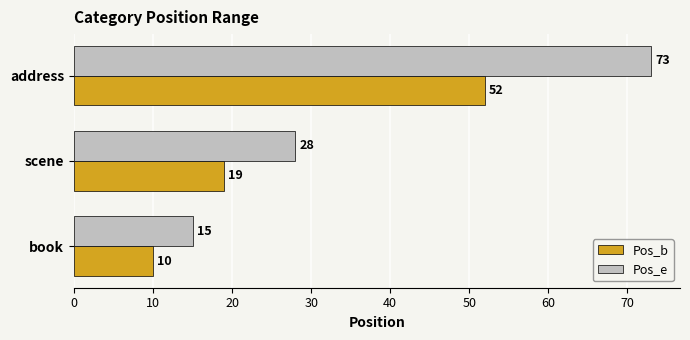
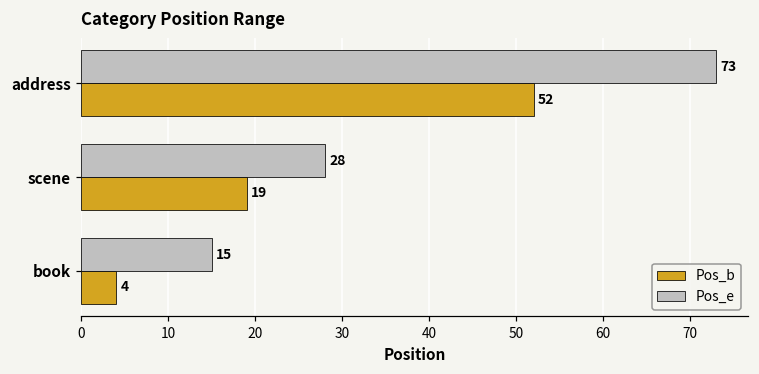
Pos_b, book: 10 -> 4
